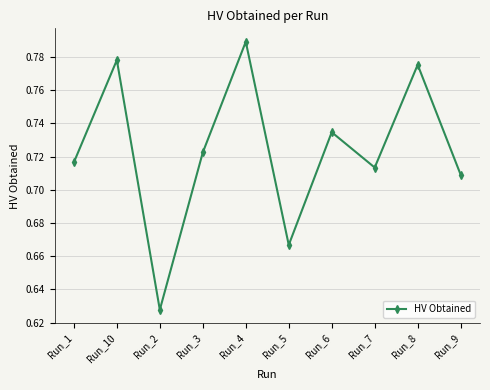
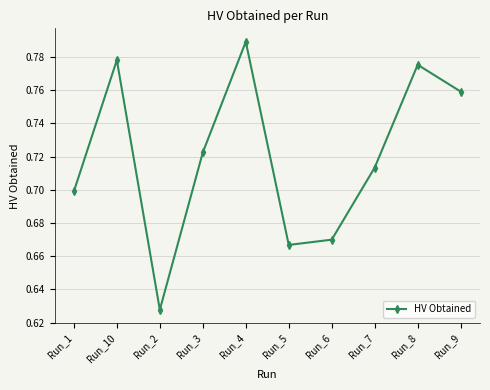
Run_1: 0.717 -> 0.699
Run_6: 0.735 -> 0.670
Run_9: 0.709 -> 0.759
